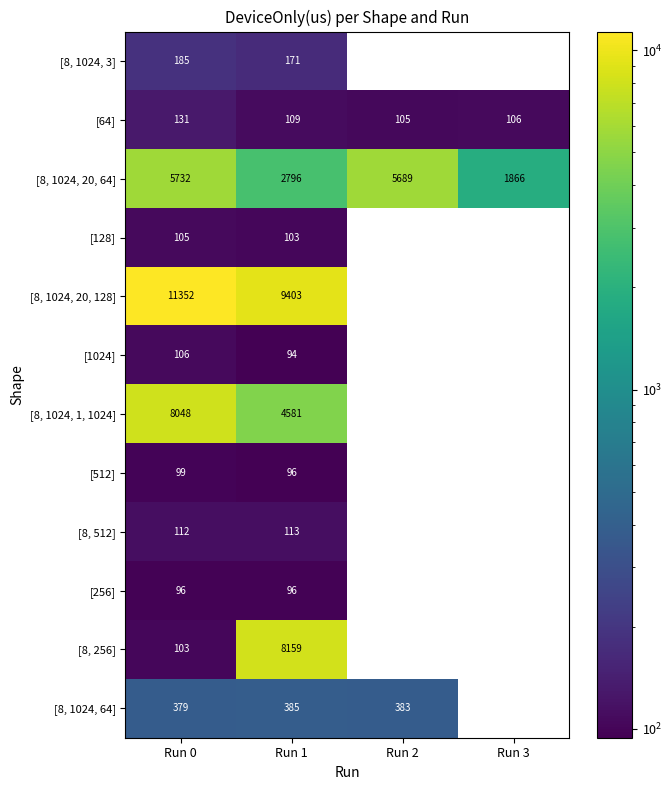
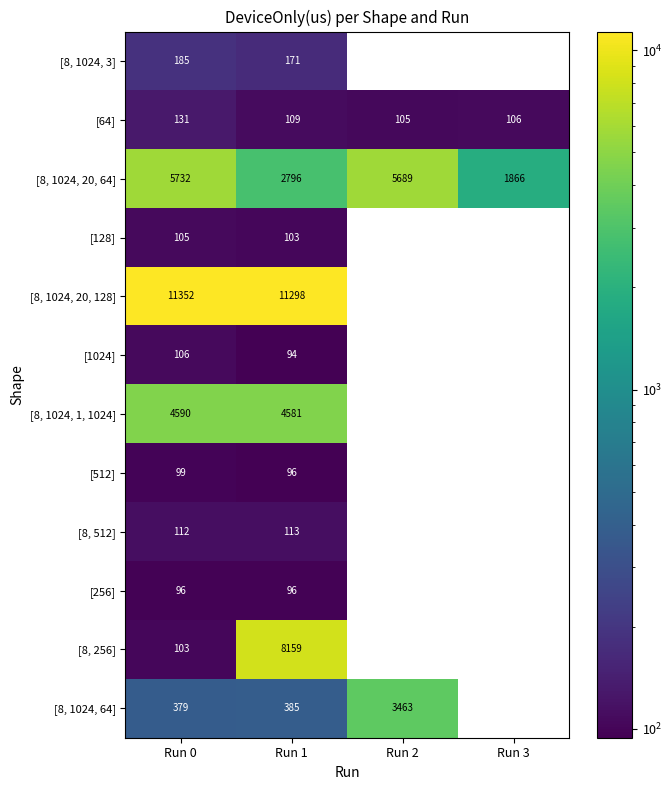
[8, 1024, 20, 128], Run 1: 9403 -> 11298
[8, 1024, 1, 1024], Run 0: 8048 -> 4590
[8, 1024, 64], Run 2: 383 -> 3463
